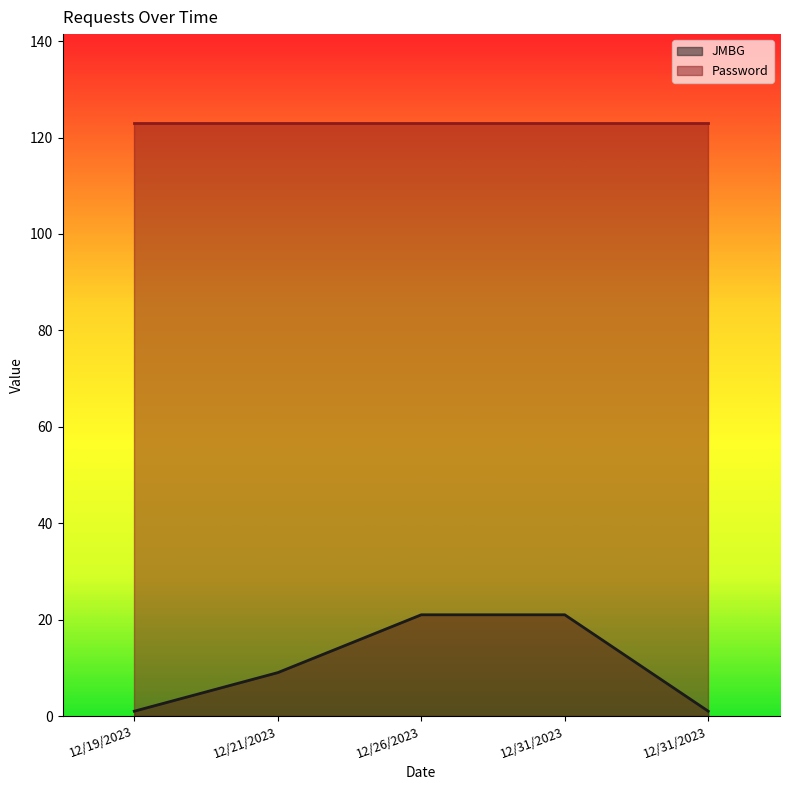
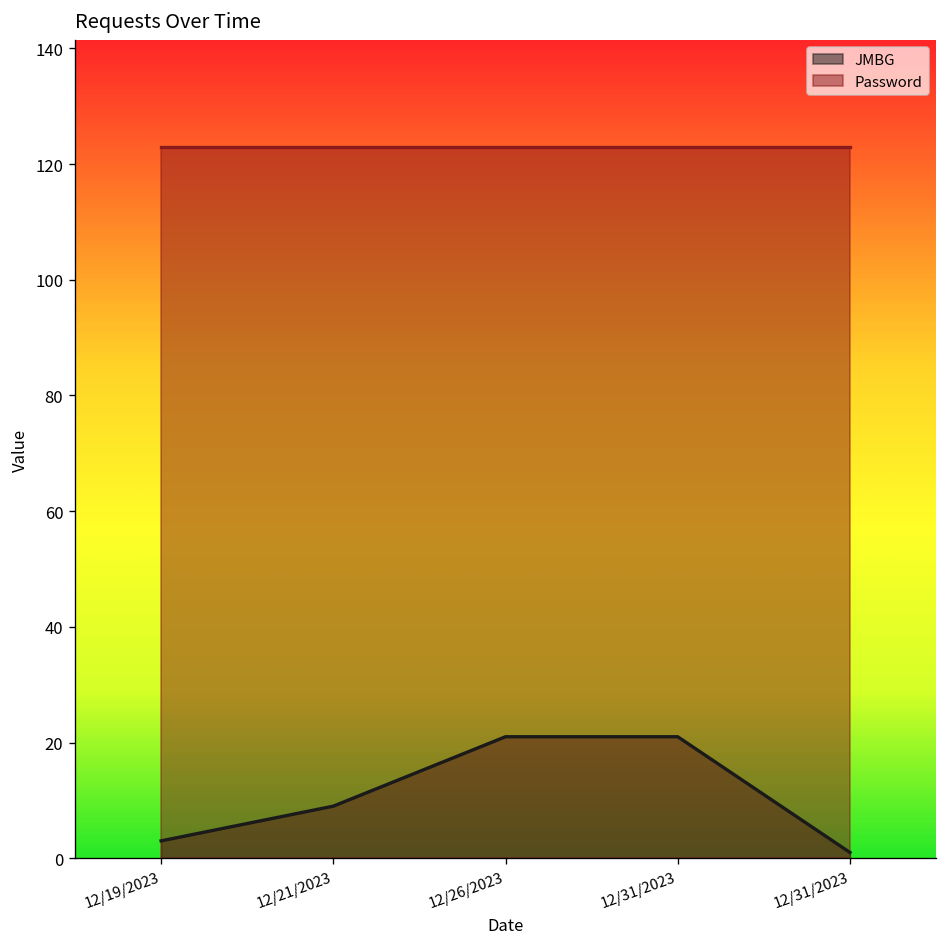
JMBG, 12/19/2023: 1 -> 3
